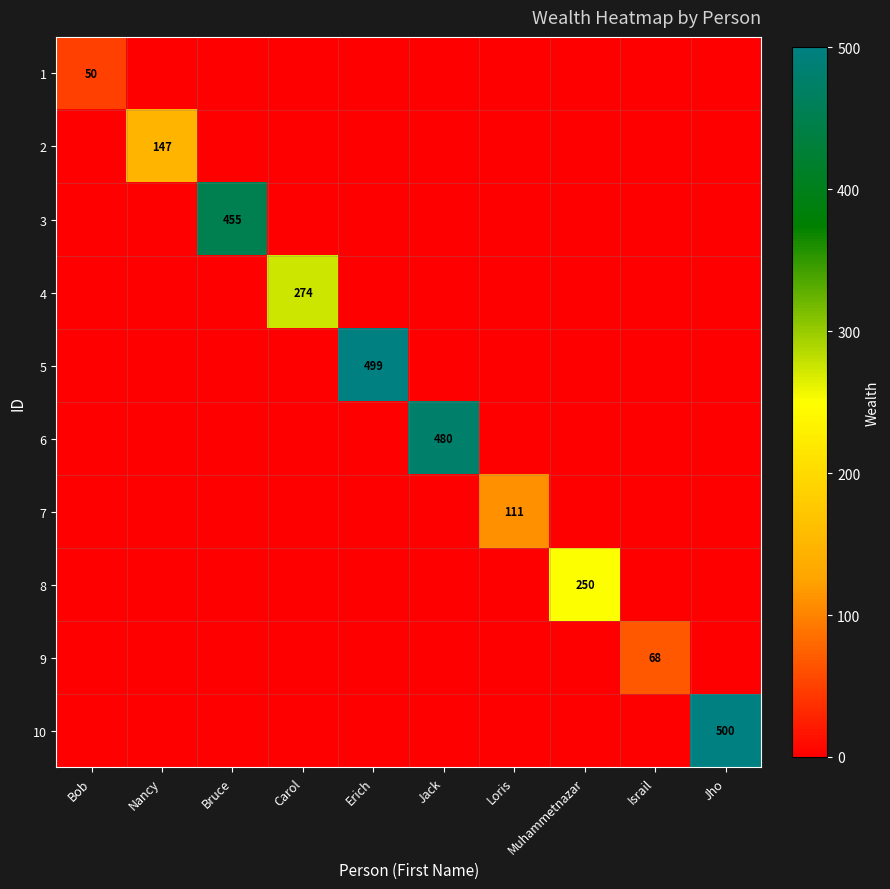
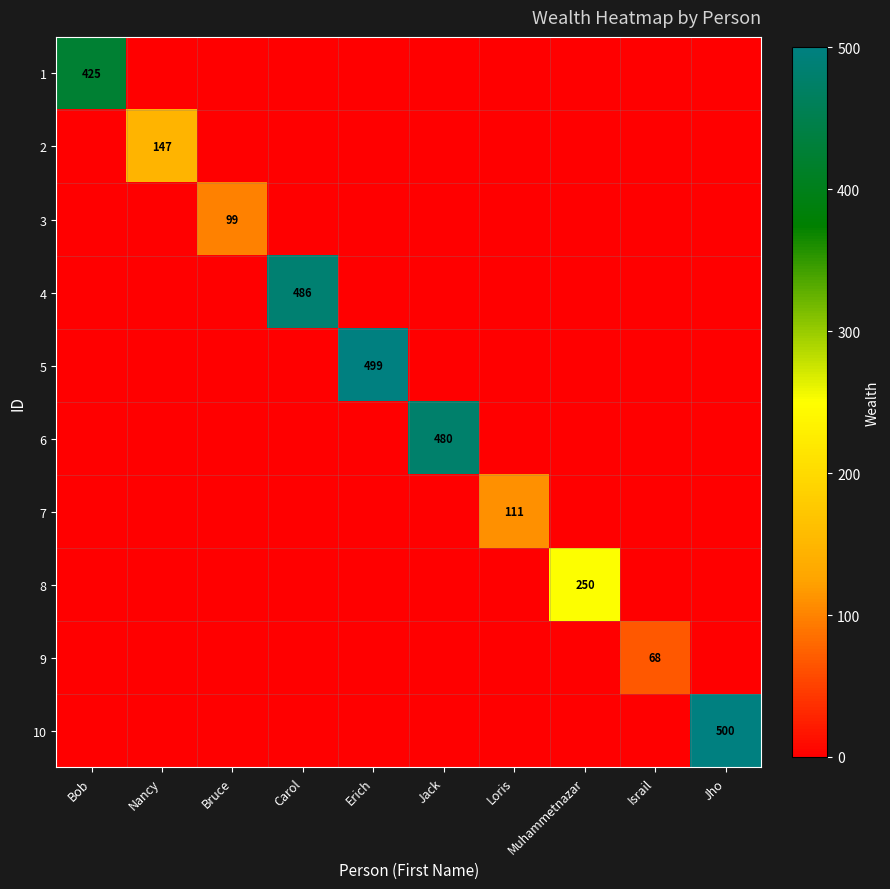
1, Bob: 50 -> 425
3, Bruce: 455 -> 99
4, Carol: 274 -> 486
